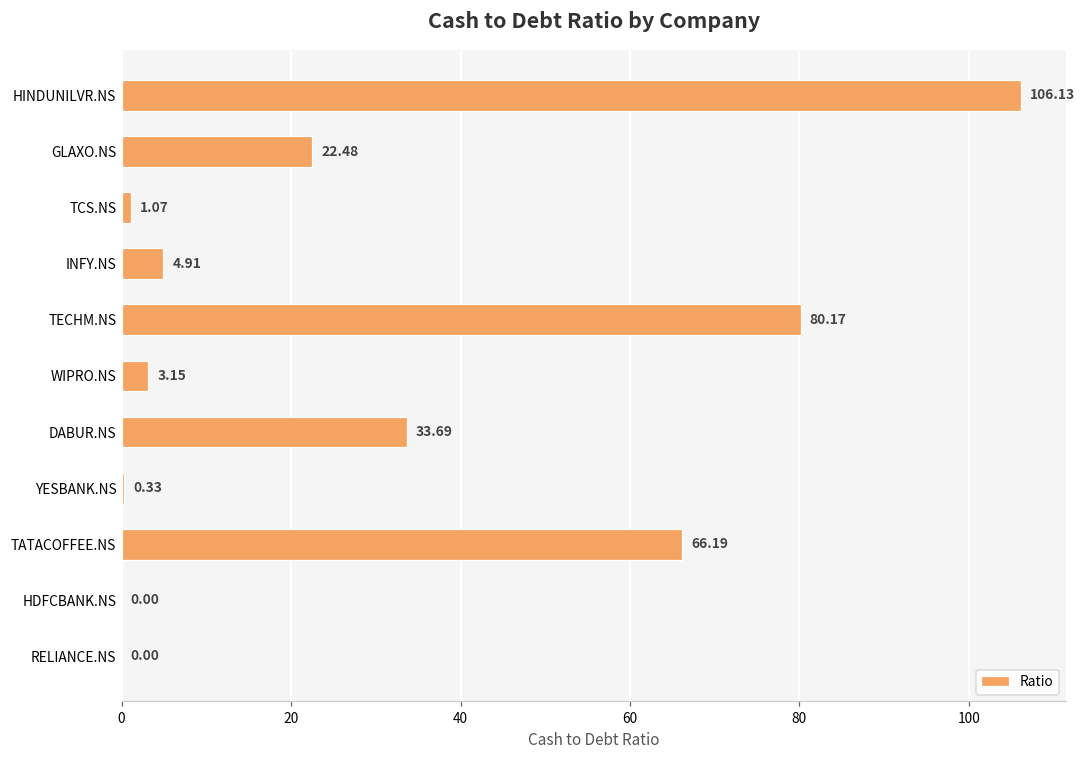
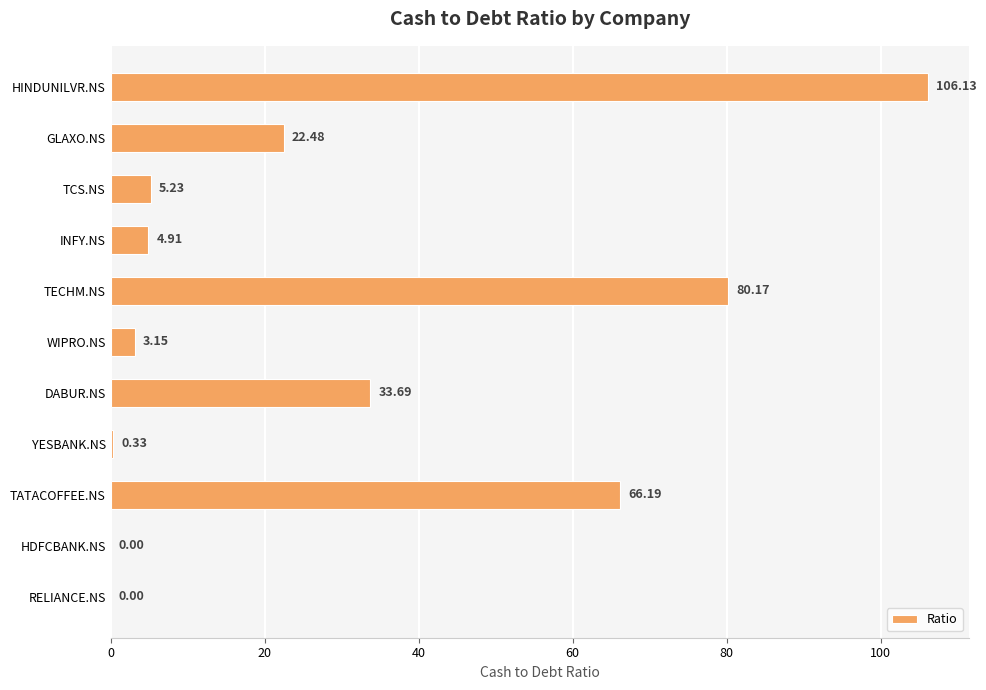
TCS.NS: 1.07 -> 5.23
